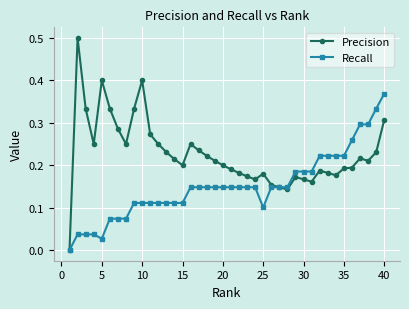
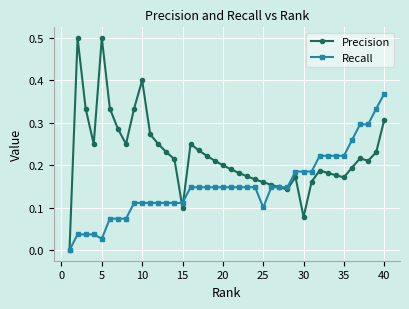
Precision, 5: 0.4 -> 0.5
Precision, 15: 0.2 -> 0.1
Precision, 25: 0.18 -> 0.16
Precision, 30: 0.17 -> 0.08
Precision, 35: 0.19 -> 0.17
